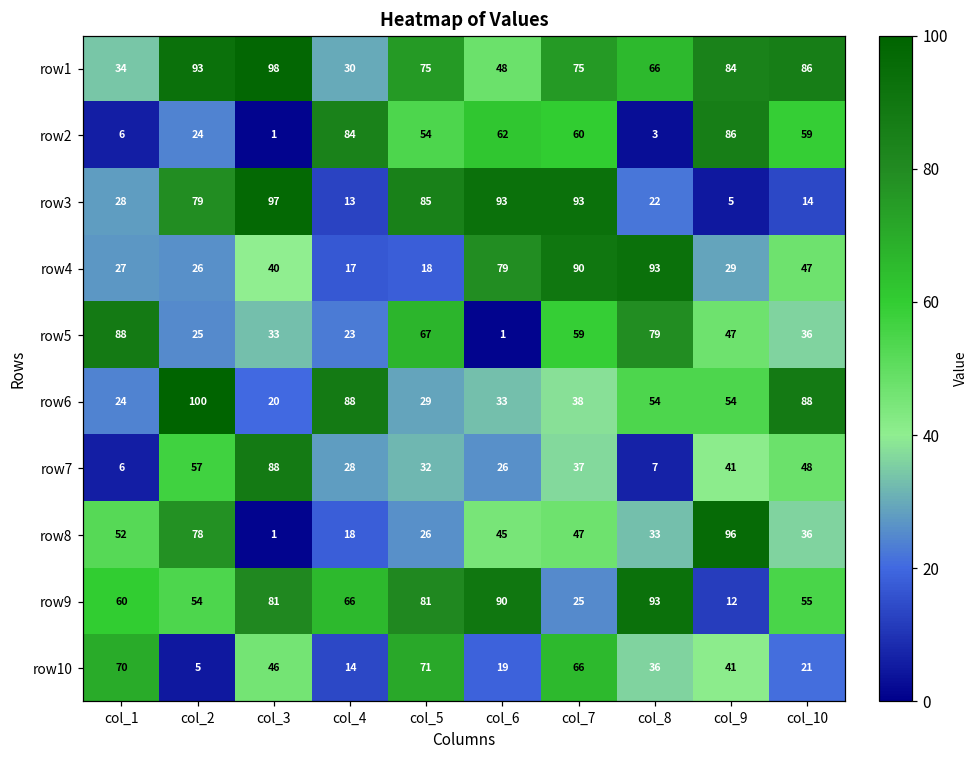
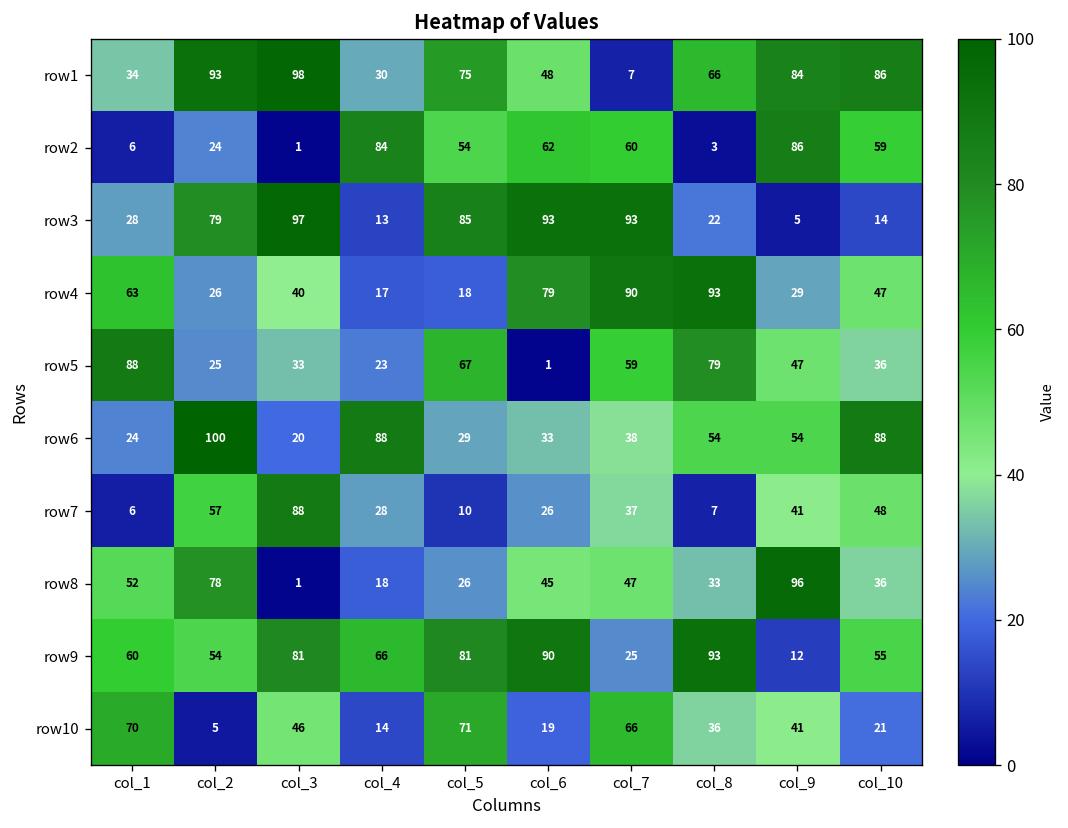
row1, col_7: 75 -> 7
row4, col_1: 27 -> 63
row7, col_5: 32 -> 10
